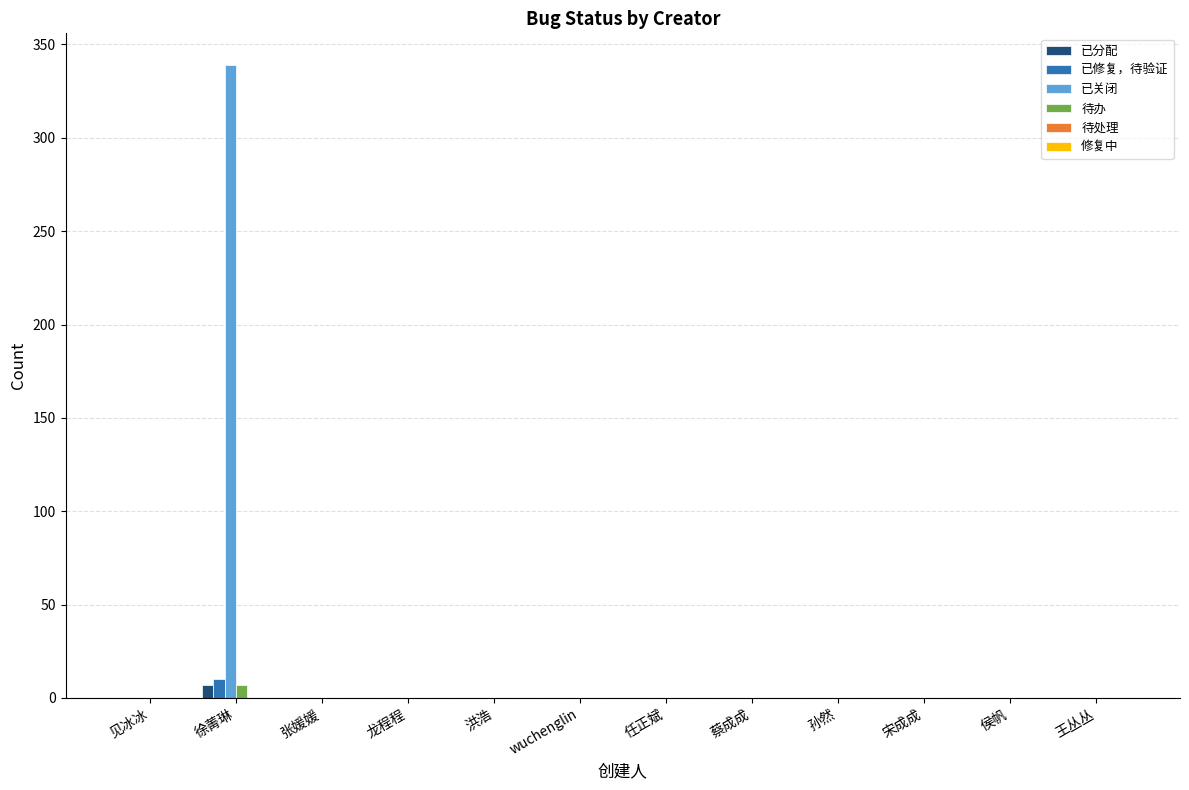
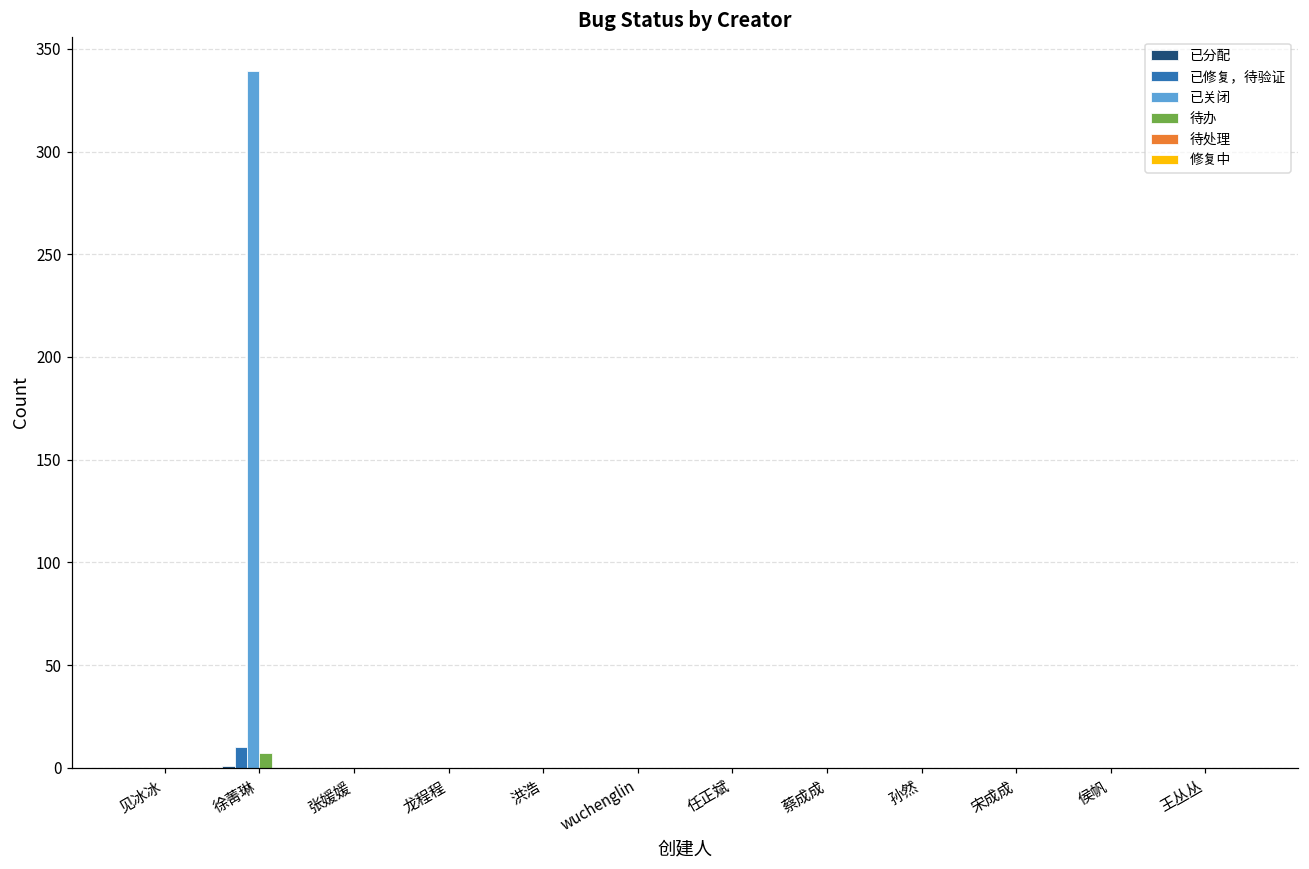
已分配, 徐菁琳: 7 -> 1
